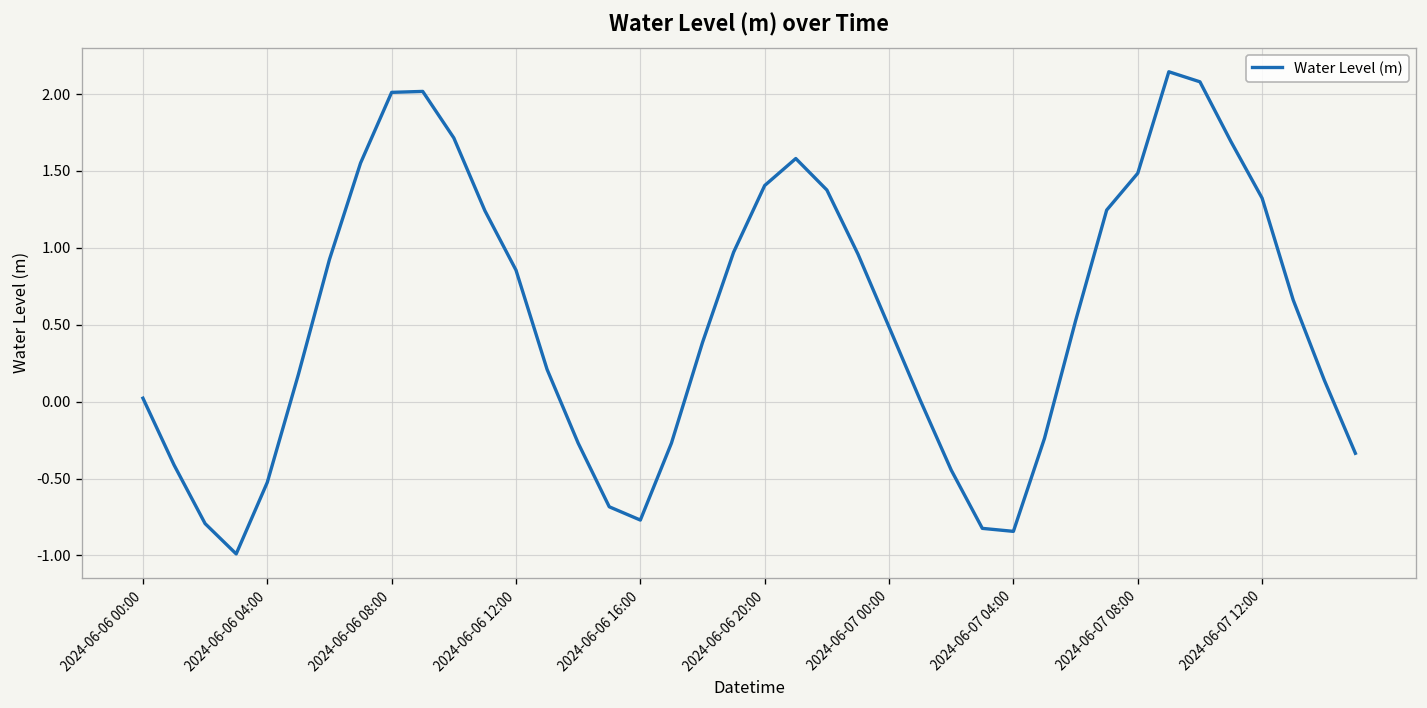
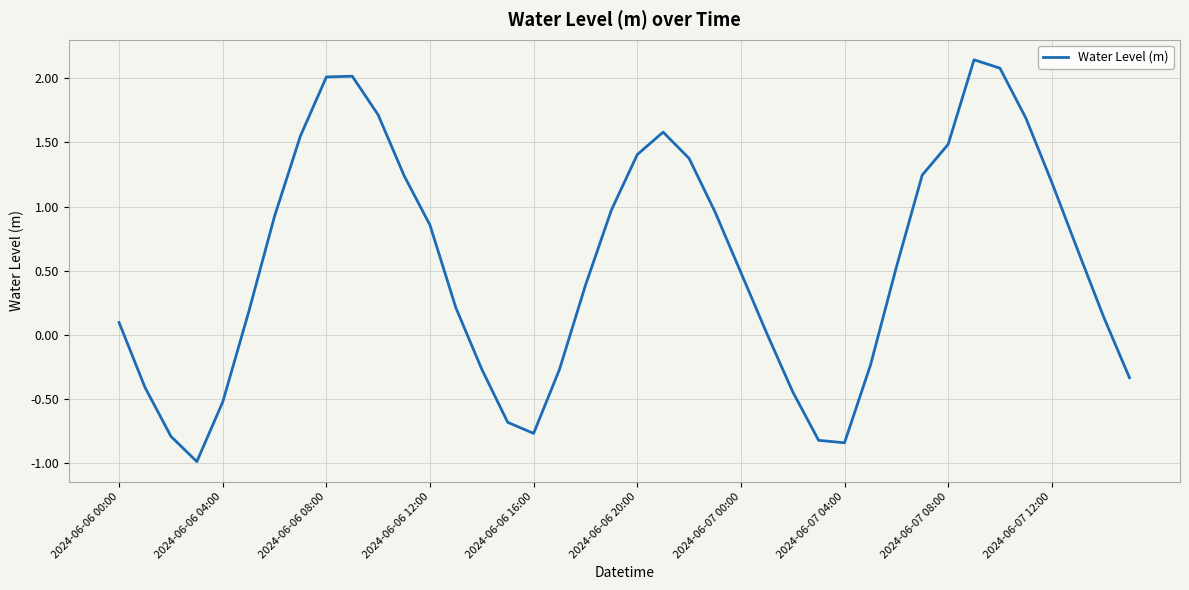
2024-06-06 00:00: 0.02 -> 0.09
2024-06-07 12:00: 1.32 -> 1.19
